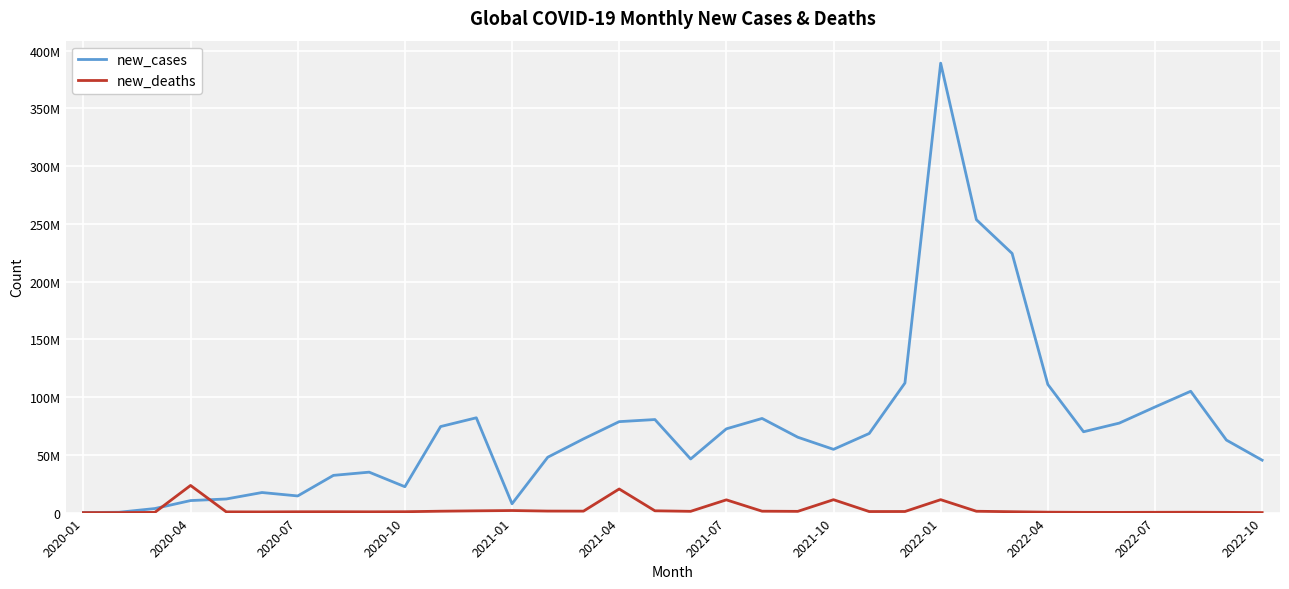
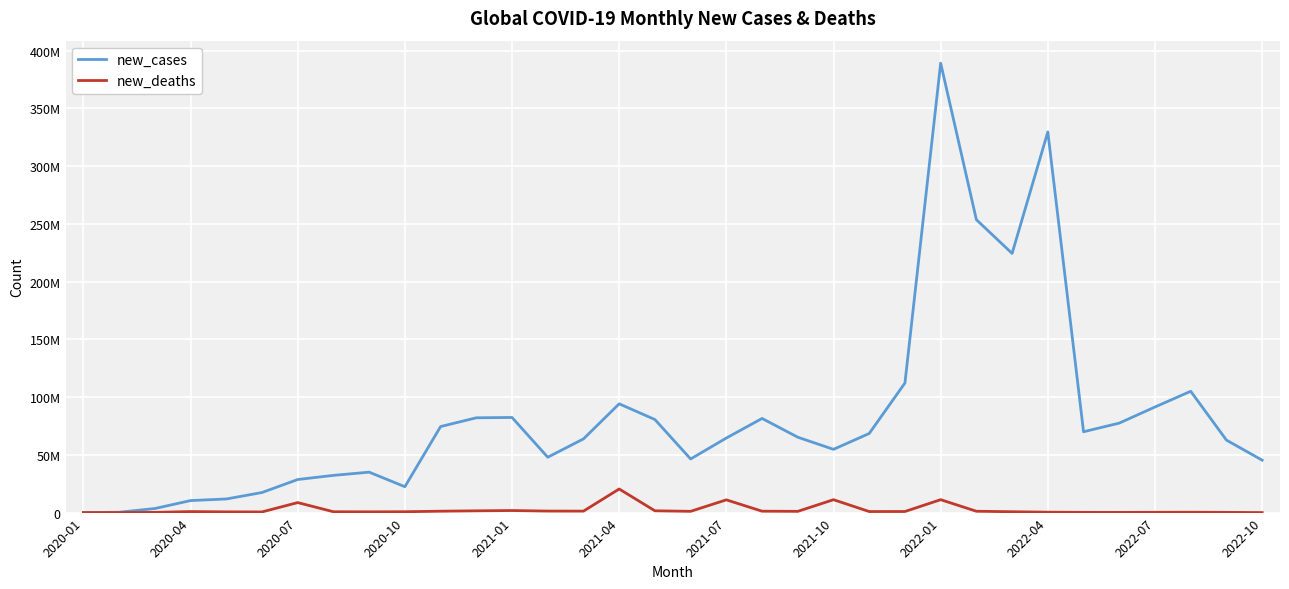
new_deaths, 2020-04: 24000000 -> 1000000
new_cases, 2020-07: 14000000 -> 29000000
new_deaths, 2020-07: 1000000 -> 9000000
new_cases, 2021-01: 8000000 -> 82000000
new_cases, 2021-04: 79000000 -> 94000000
new_cases, 2021-07: 73000000 -> 65000000
new_cases, 2022-04: 111000000 -> 330000000
